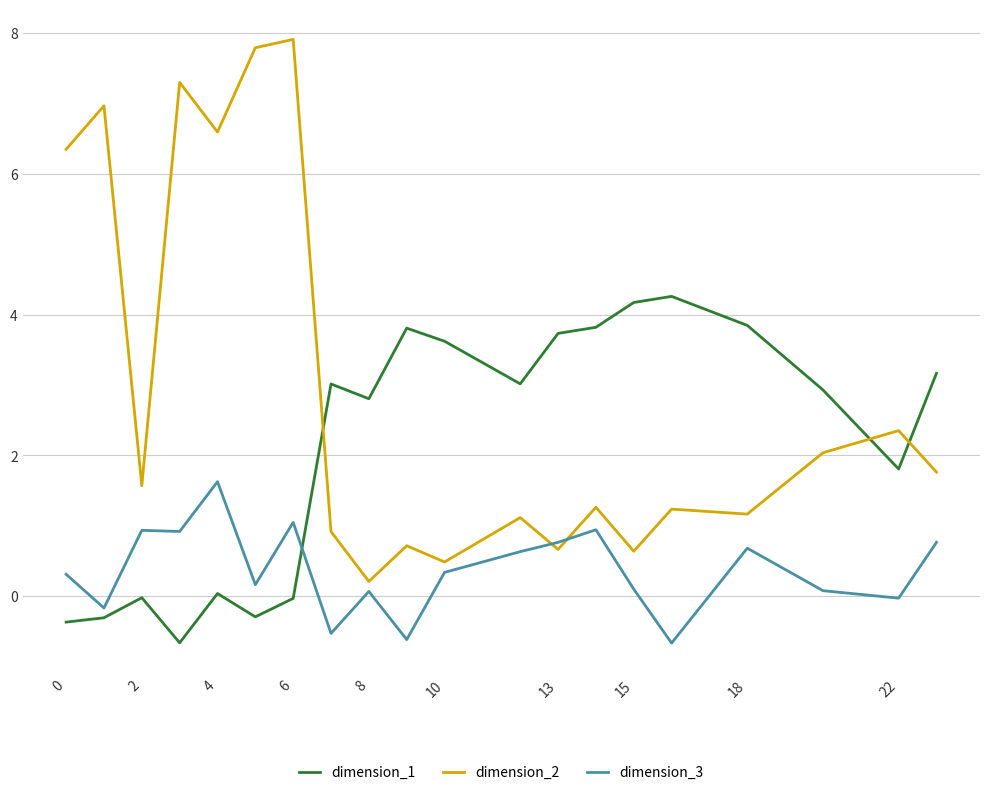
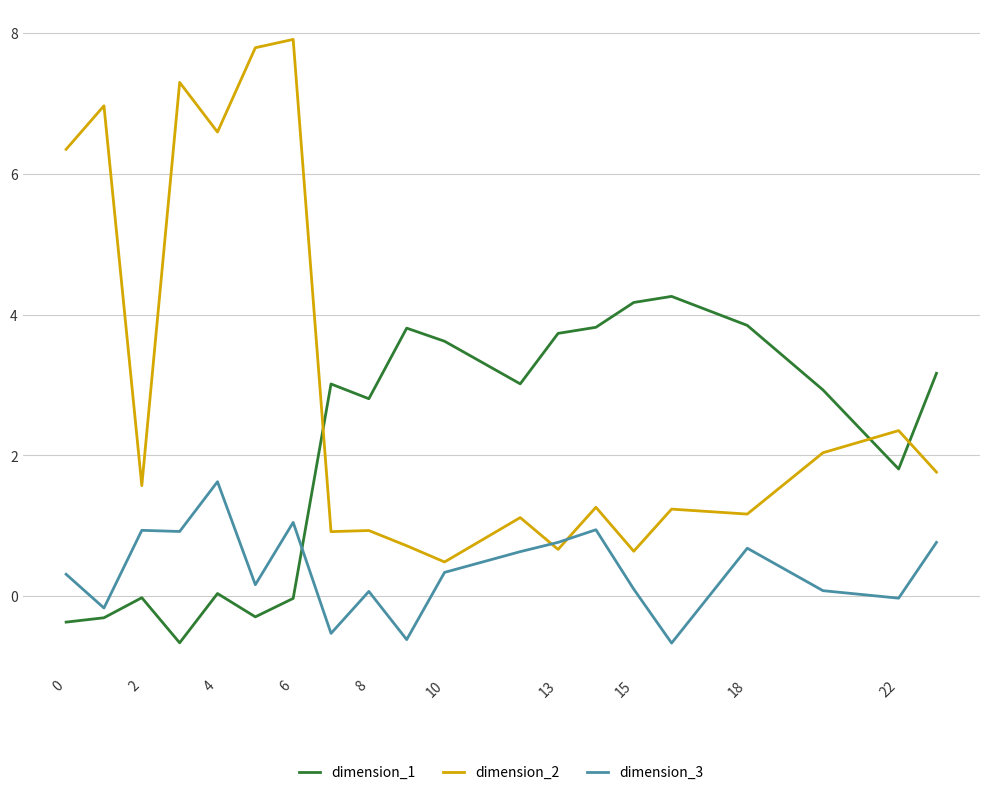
dimension_2, 8: 0.2 -> 0.9
